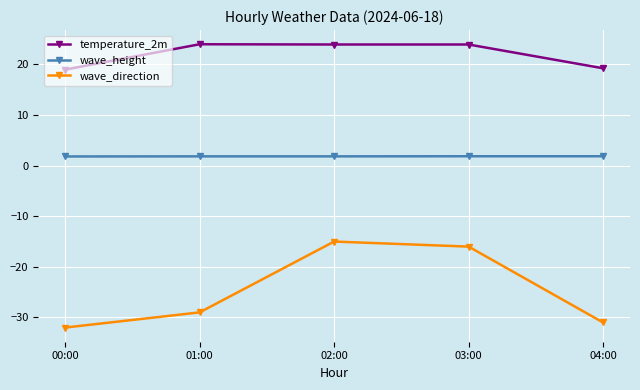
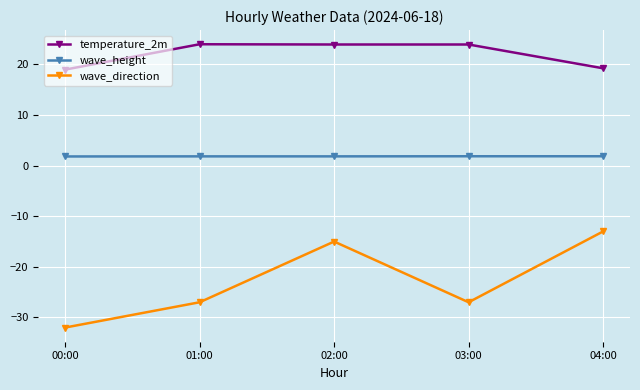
wave_direction, 01:00: -29 -> -27
wave_direction, 03:00: -16 -> -27
wave_direction, 04:00: -31 -> -13
